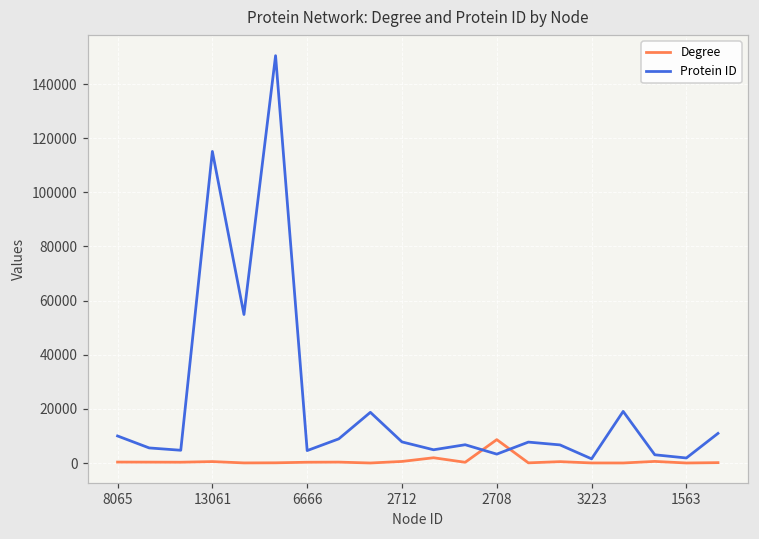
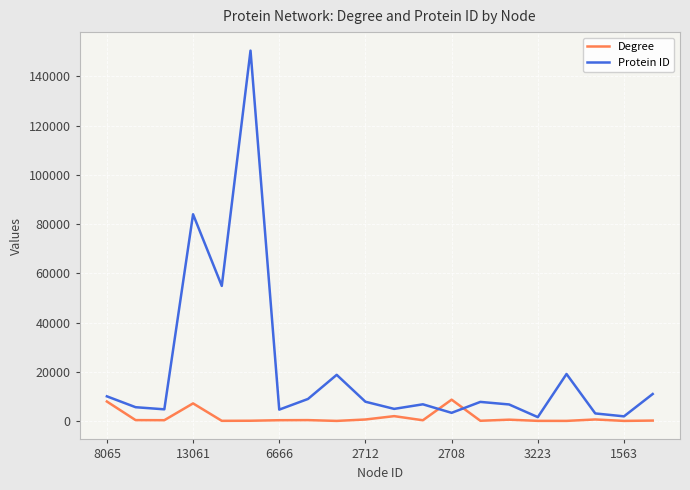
Degree, 8065: 0 -> 8000
Degree, 13061: 1000 -> 7000
Protein ID, 13061: 115000 -> 84000
